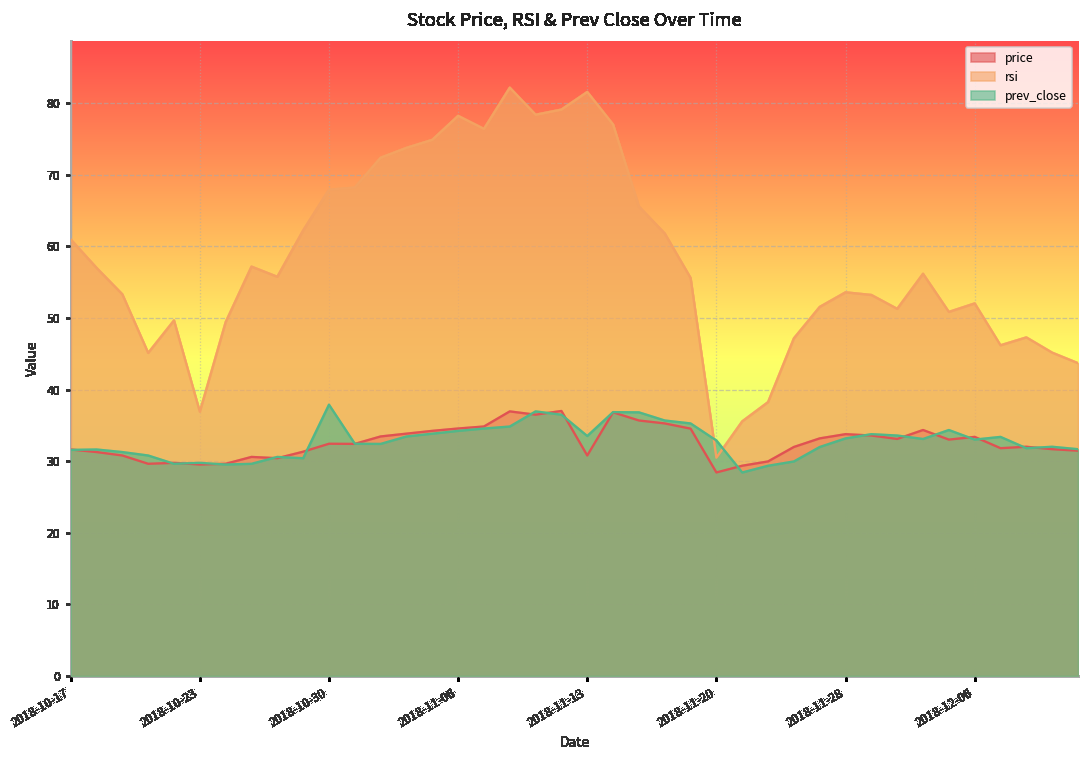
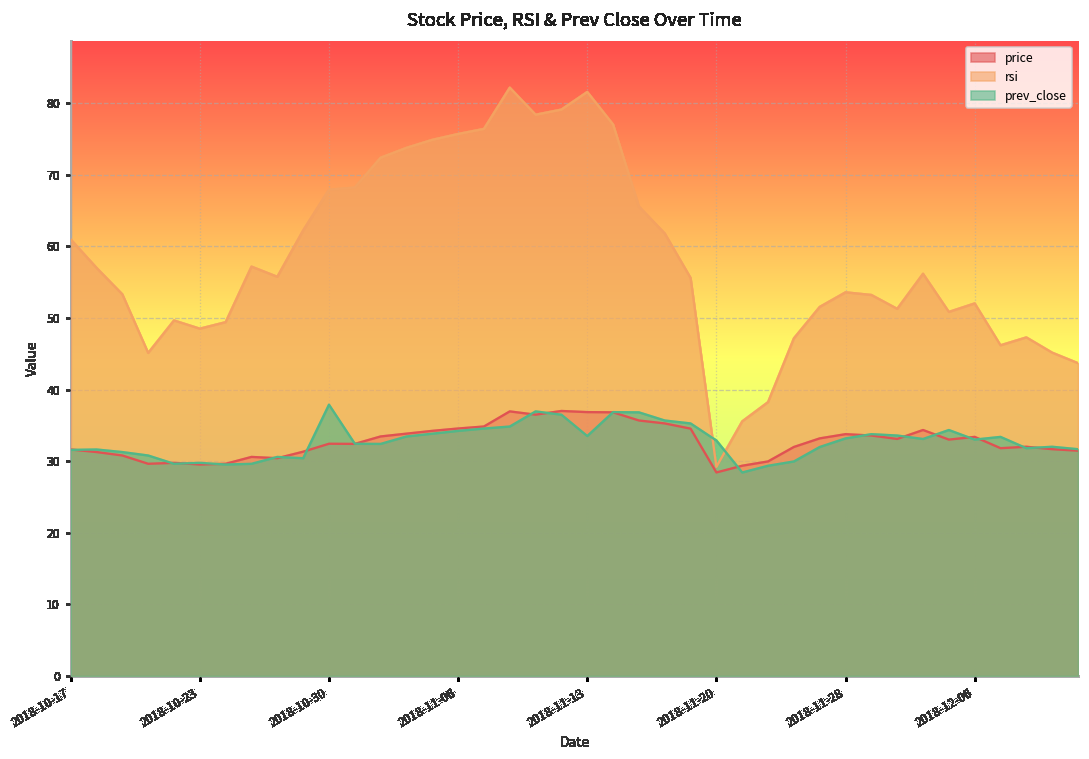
rsi, 2018-10-23: 37 -> 49
rsi, 2018-11-06: 78 -> 76
price, 2018-11-13: 31 -> 37
rsi, 2018-11-20: 30 -> 29
